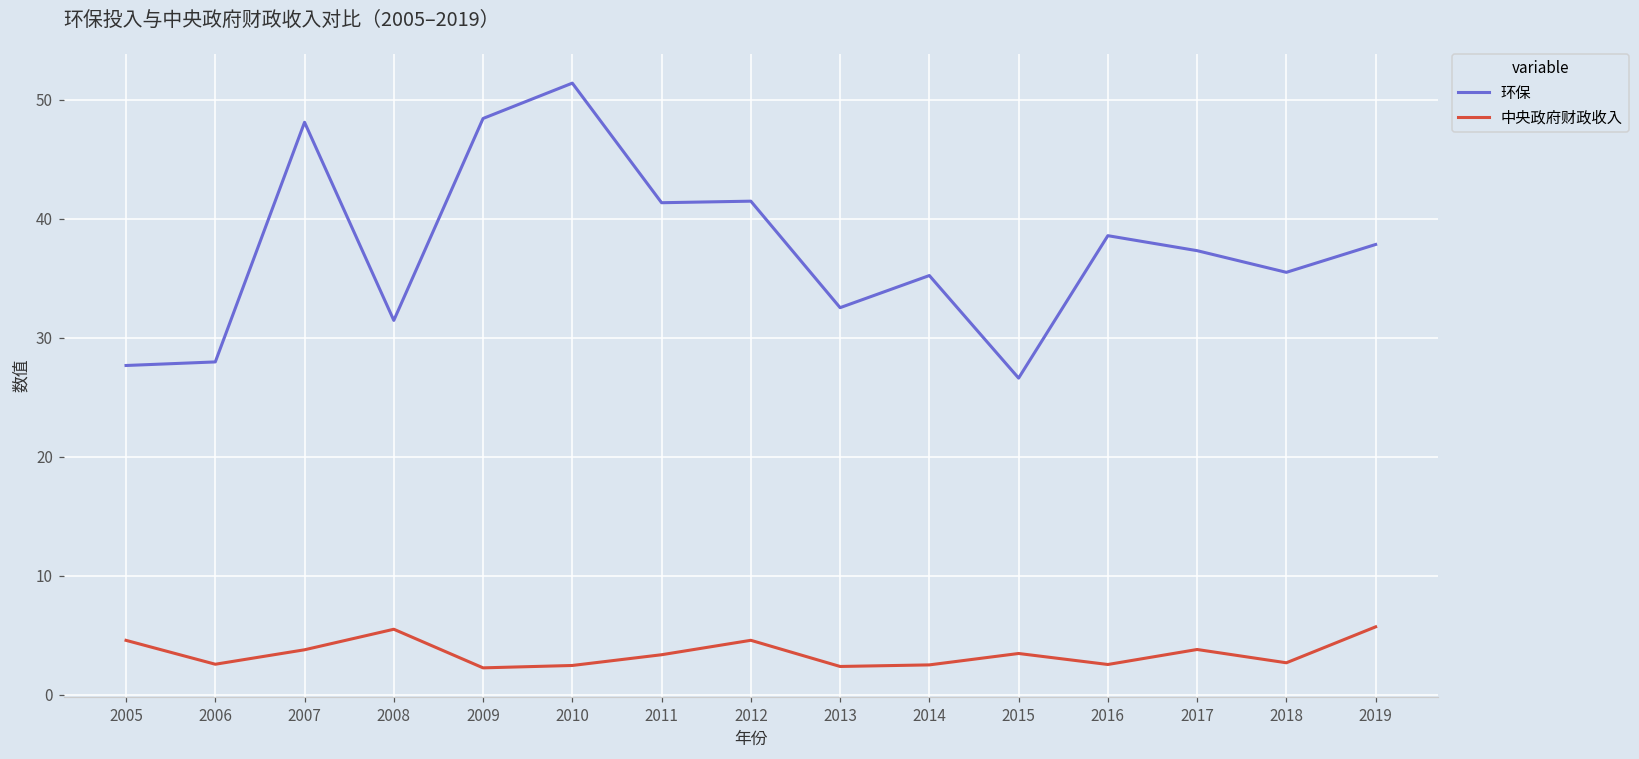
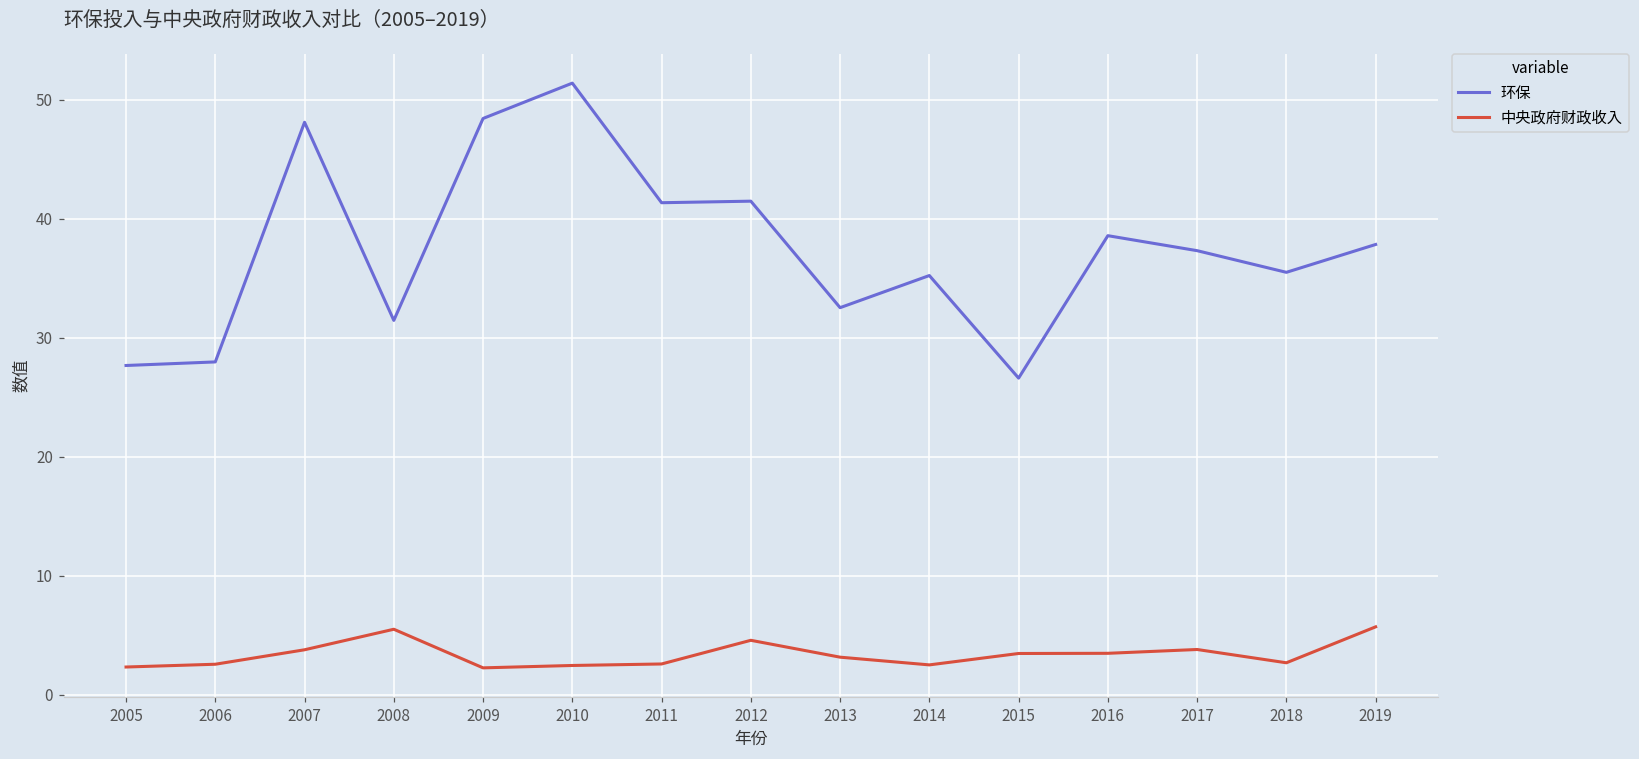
中央政府财政收入, 2005: 4.6 -> 2.3
中央政府财政收入, 2011: 3.4 -> 2.6
中央政府财政收入, 2013: 2.4 -> 3.2
中央政府财政收入, 2016: 2.6 -> 3.5
